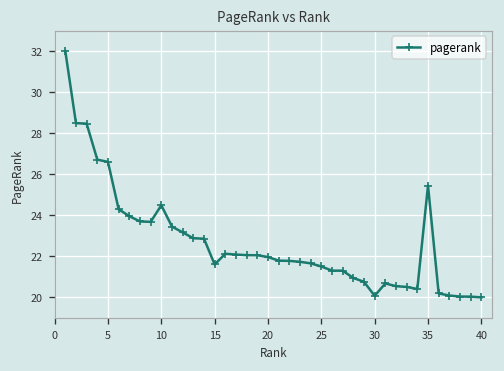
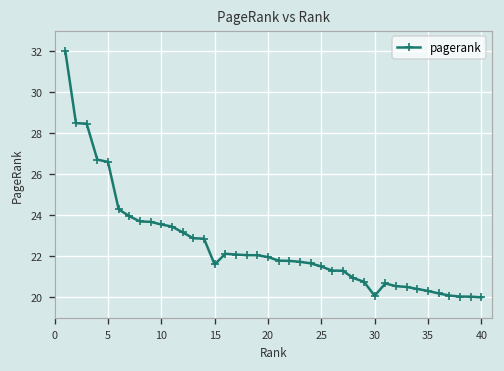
10: 24.5 -> 23.6
35: 25.5 -> 20.3
